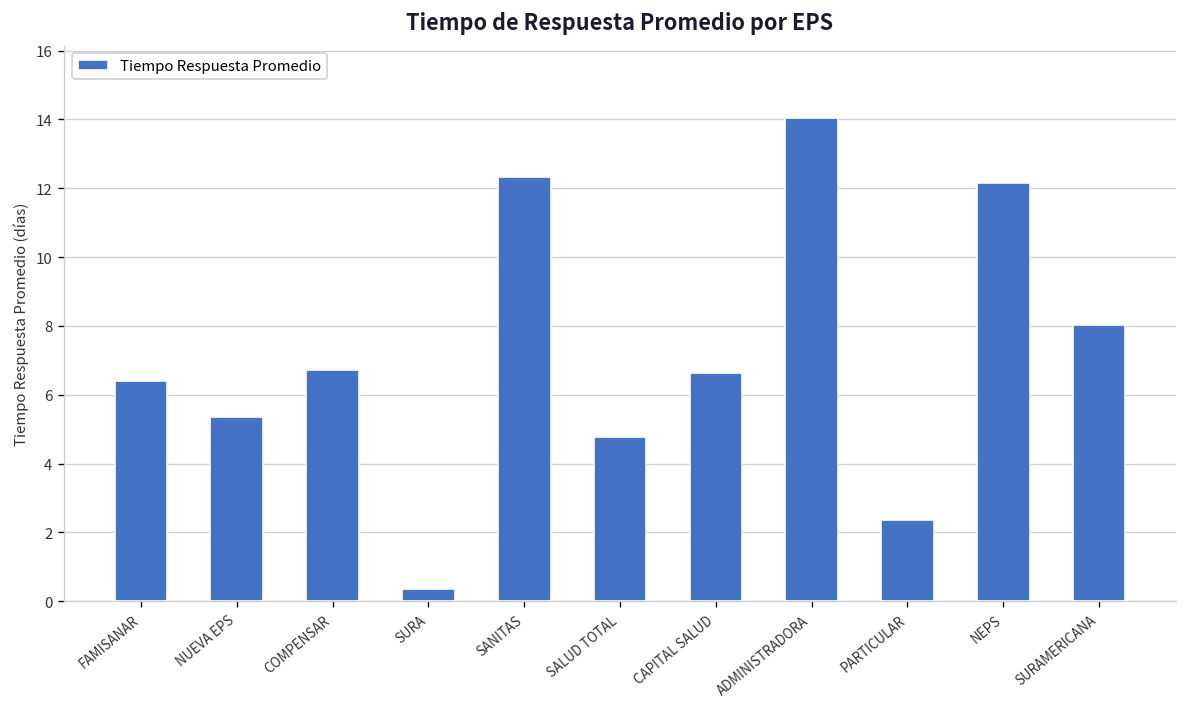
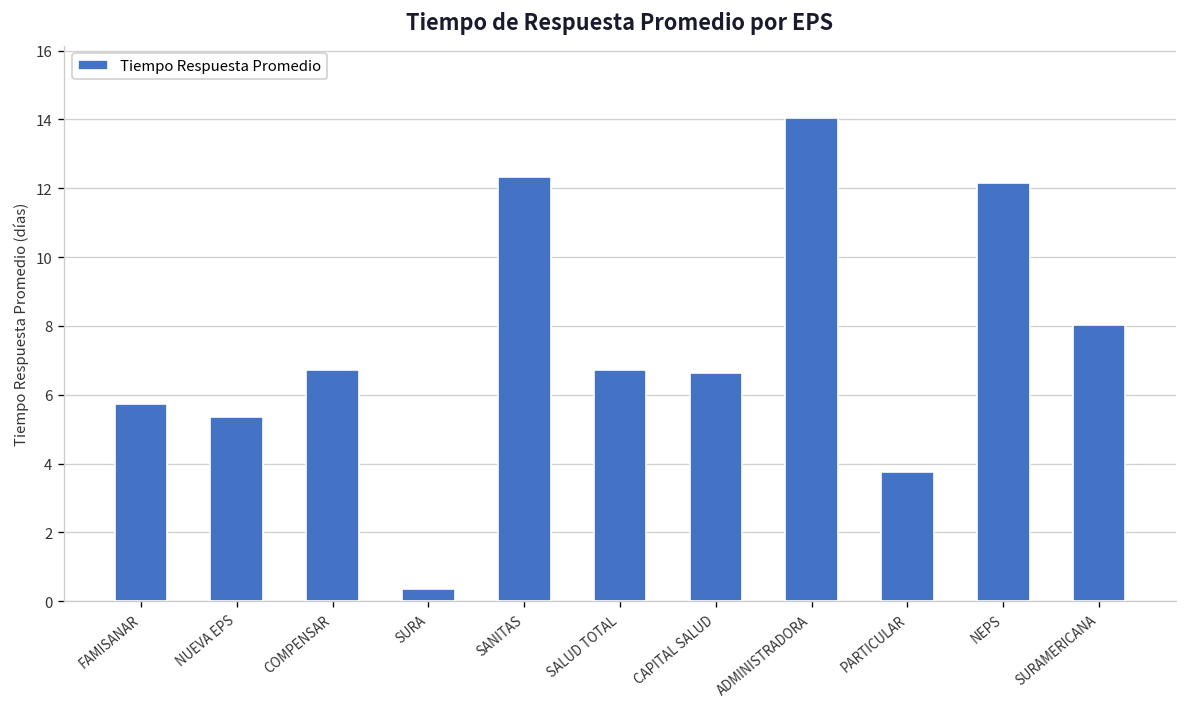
FAMISANAR: 6.4 -> 5.7
SALUD TOTAL: 4.8 -> 6.7
PARTICULAR: 2.4 -> 3.8
